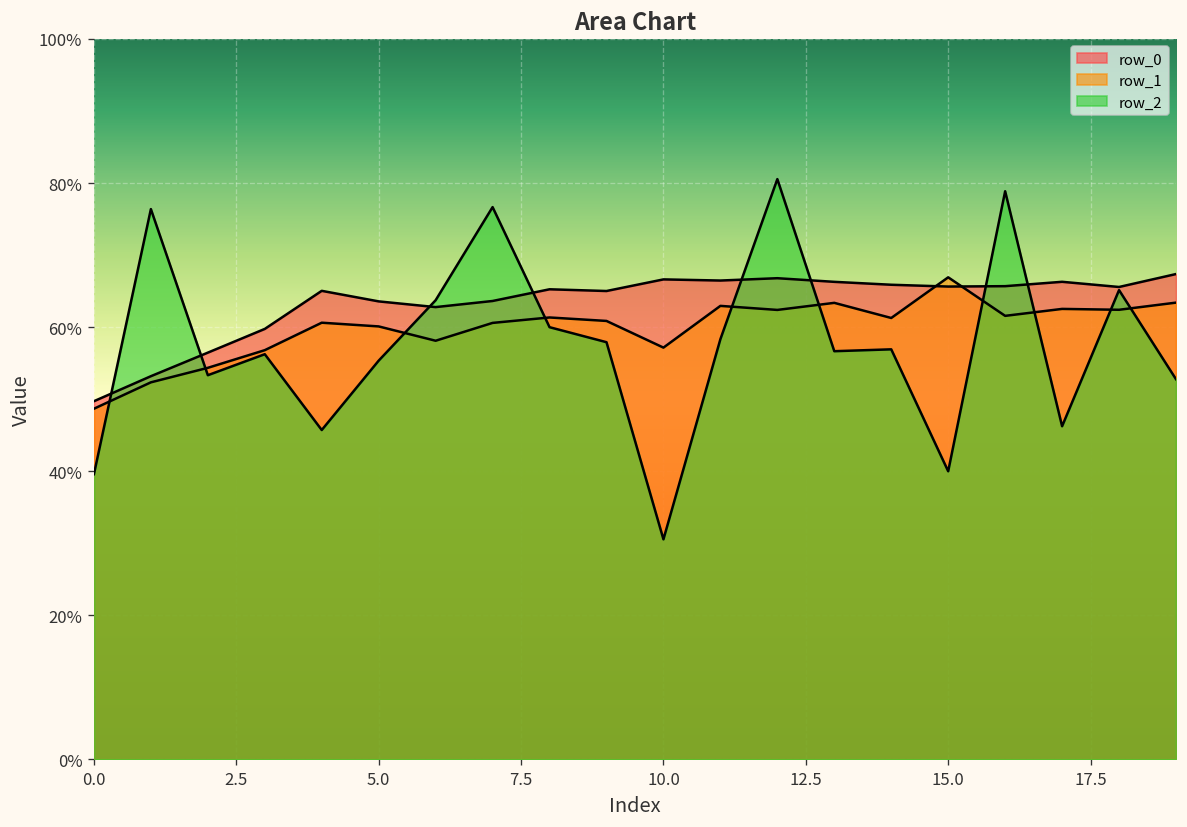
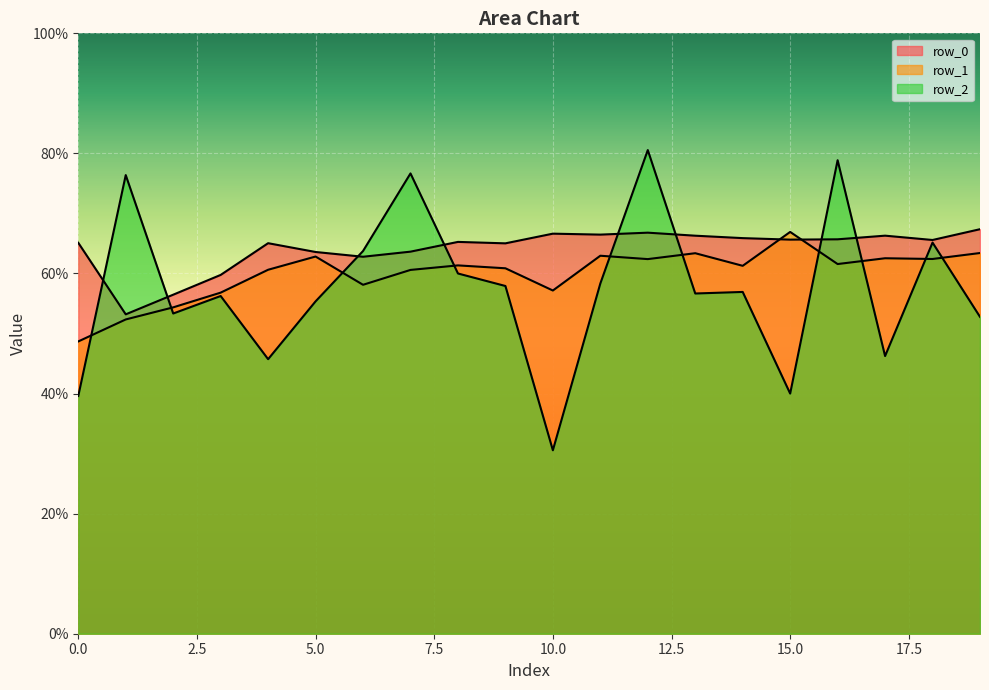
row_0, 0.0: 50% -> 65%
row_1, 5.0: 60% -> 63%
